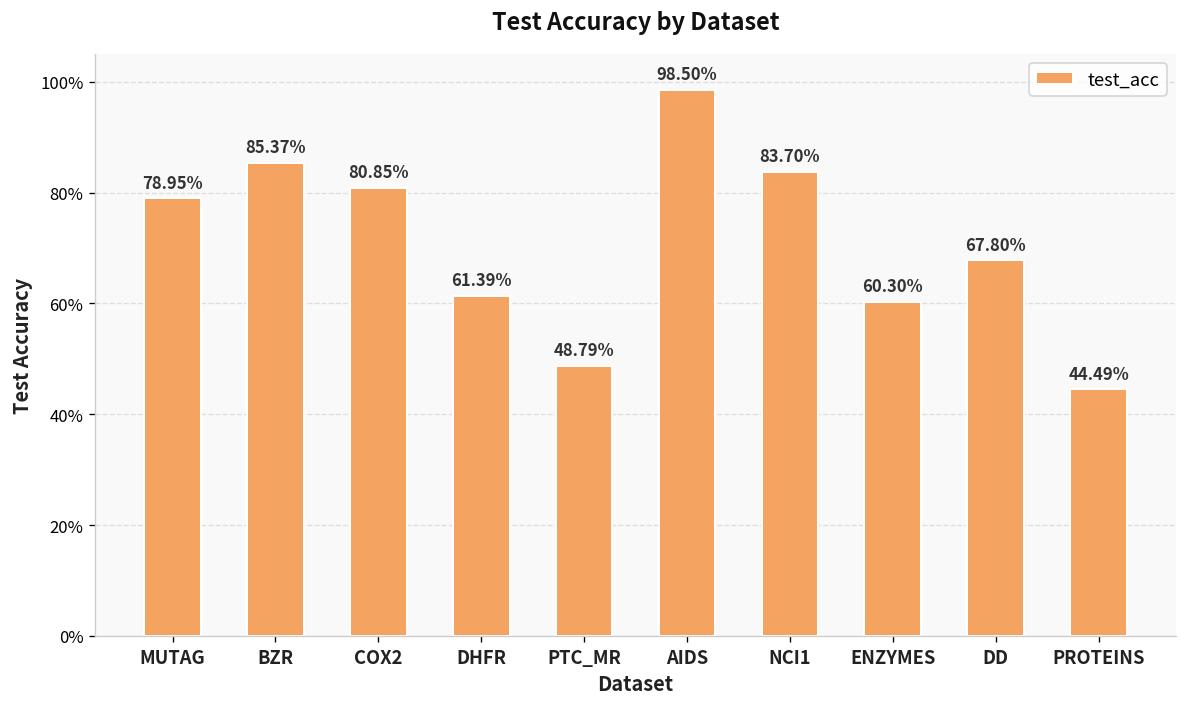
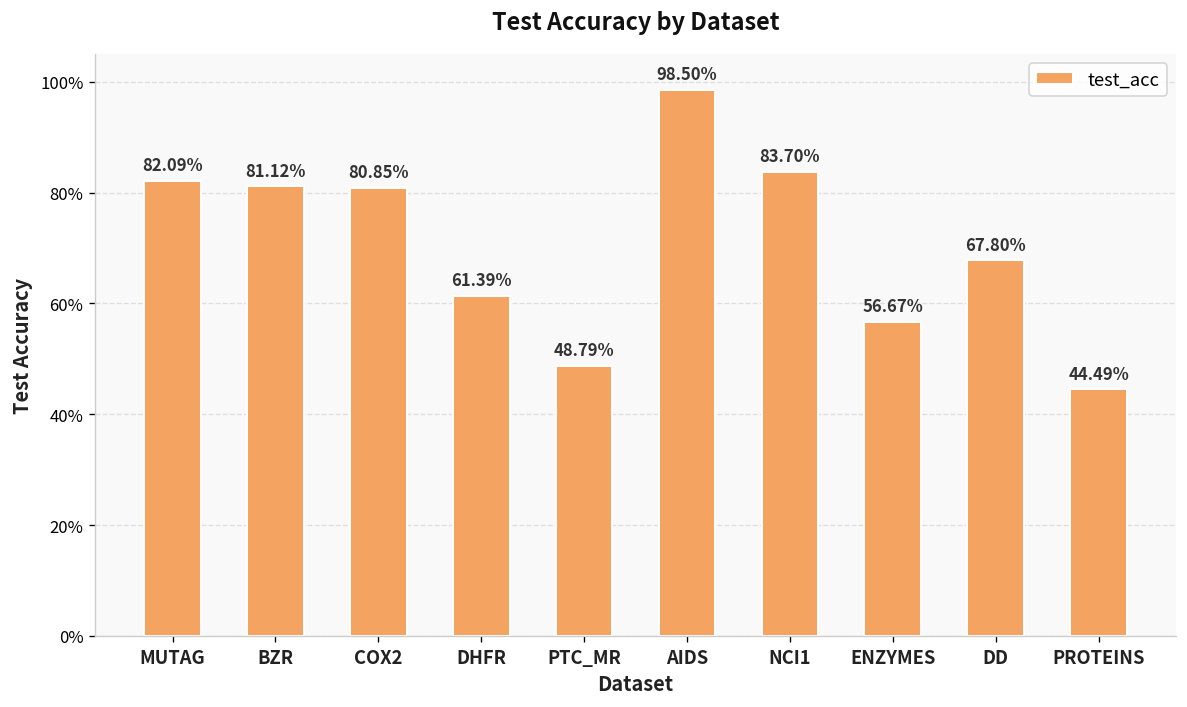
MUTAG: 78.95% -> 82.09%
BZR: 85.37% -> 81.12%
ENZYMES: 60.30% -> 56.67%
